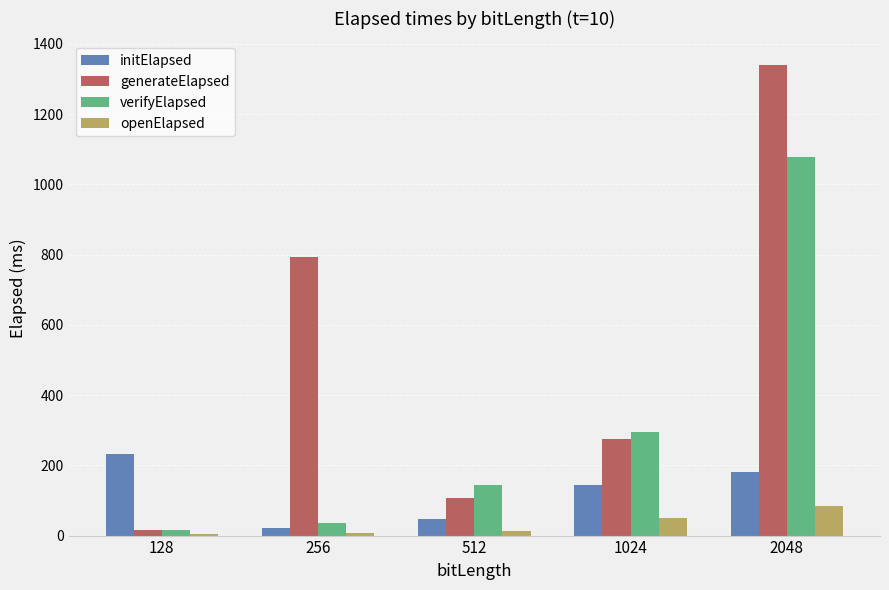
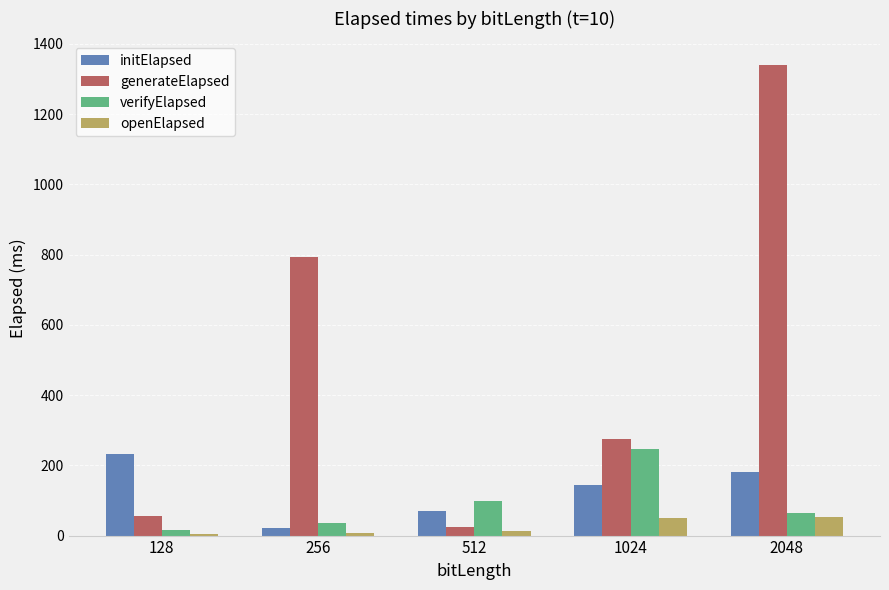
generateElapsed, 128: 20 -> 60
initElapsed, 512: 50 -> 70
generateElapsed, 512: 110 -> 20
verifyElapsed, 512: 150 -> 100
verifyElapsed, 1024: 300 -> 250
verifyElapsed, 2048: 1080 -> 60
openElapsed, 2048: 80 -> 50
